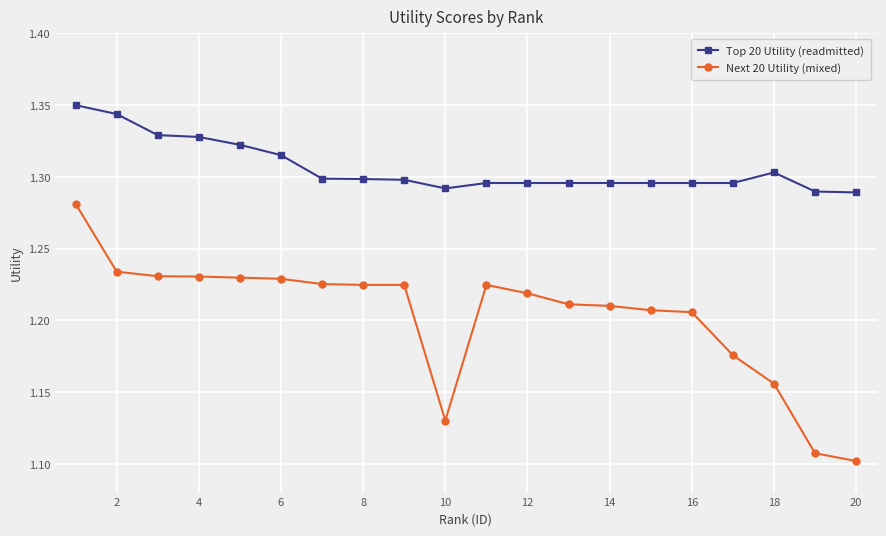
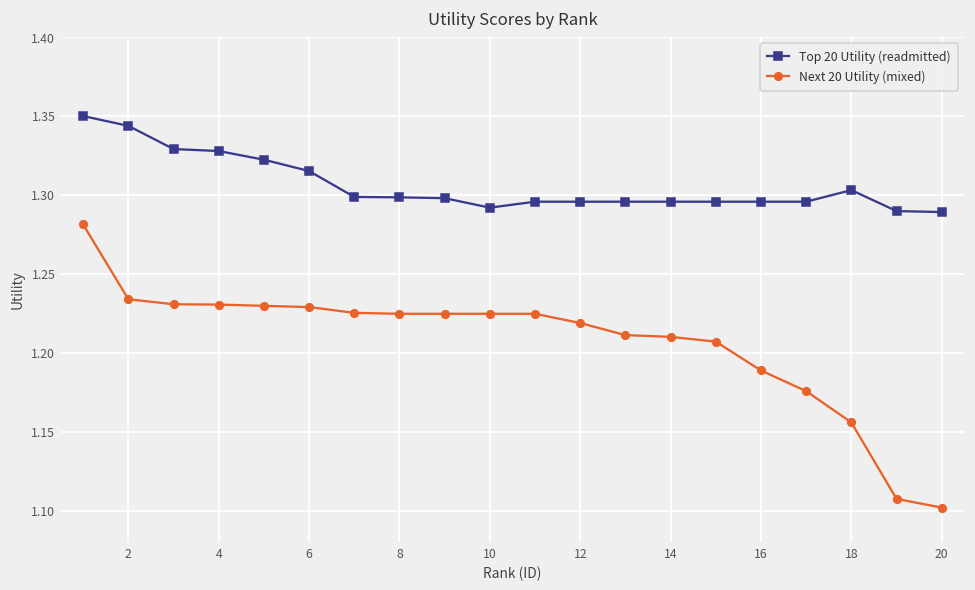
Next 20 Utility (mixed), 10: 1.130 -> 1.225
Next 20 Utility (mixed), 16: 1.206 -> 1.189
